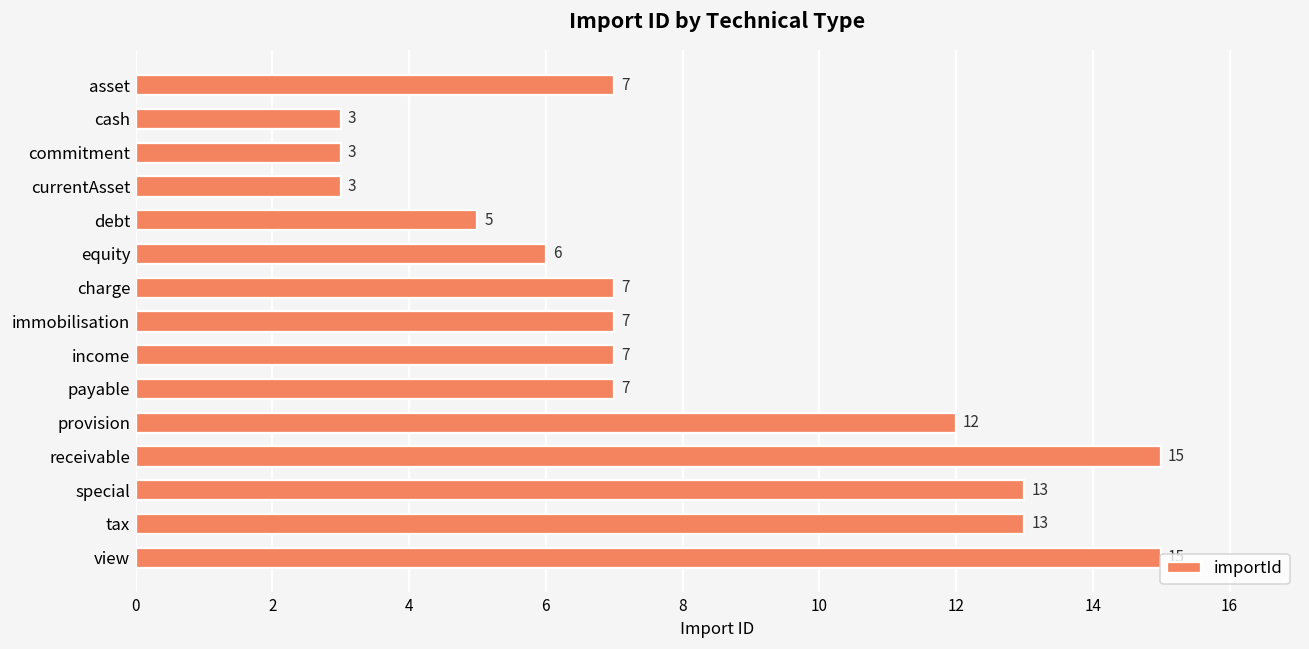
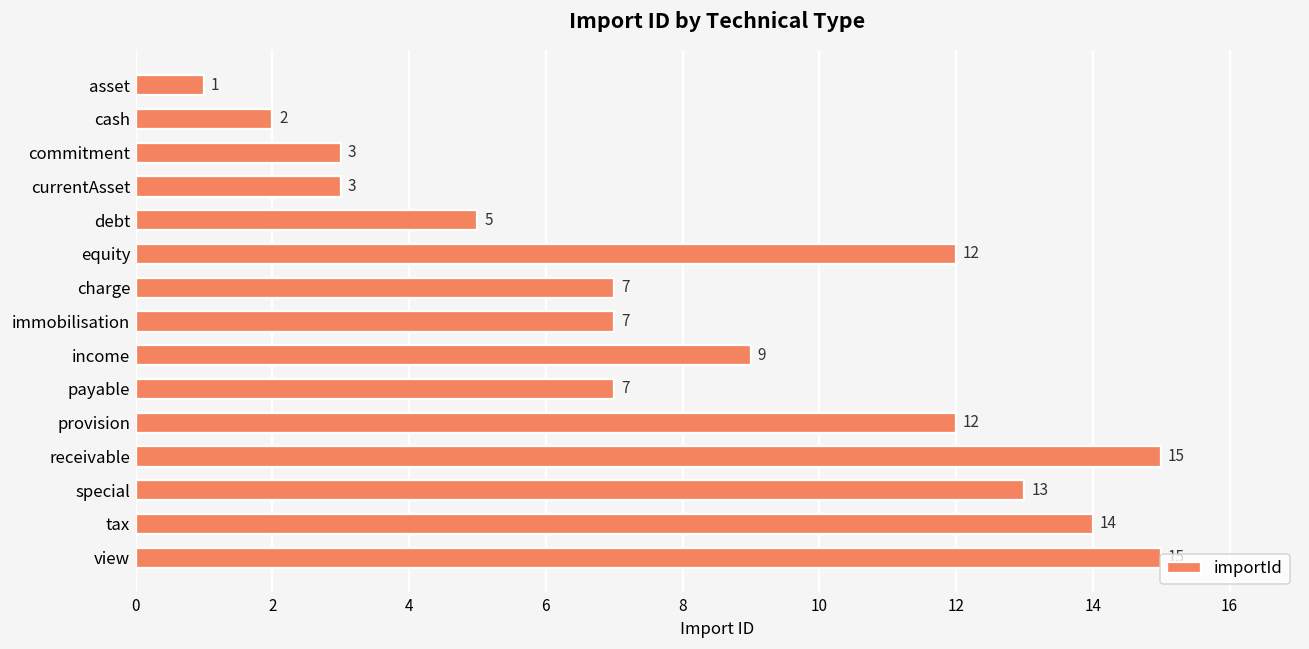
asset: 7 -> 1
cash: 3 -> 2
equity: 6 -> 12
income: 7 -> 9
tax: 13 -> 14
